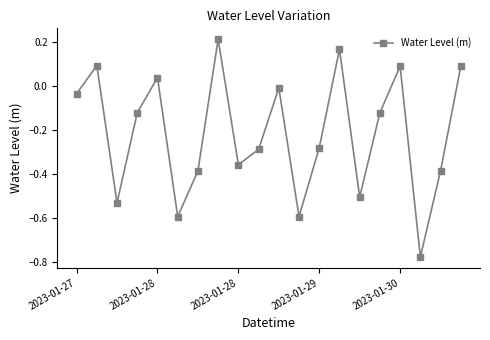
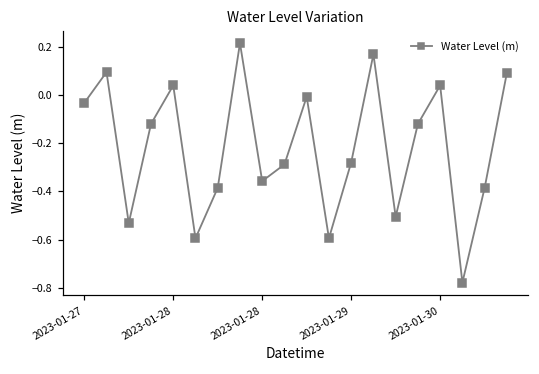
2023-01-30: 0.09 -> 0.04
